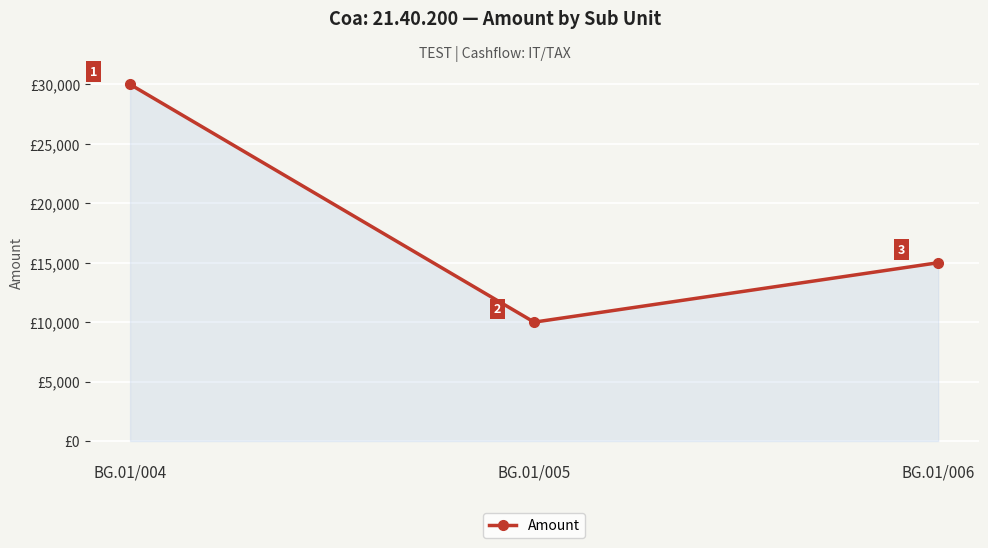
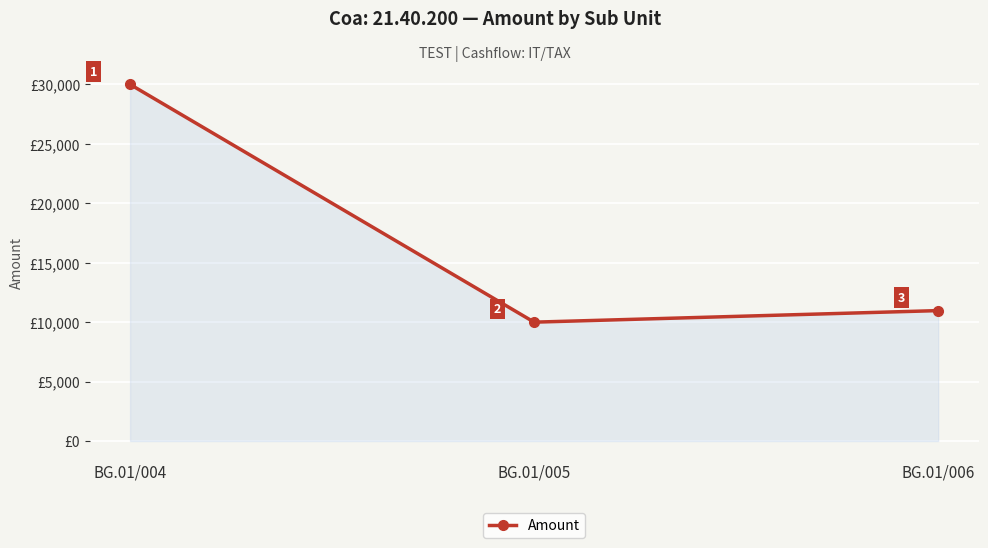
BG.01/006: £15,000 -> £11,000
